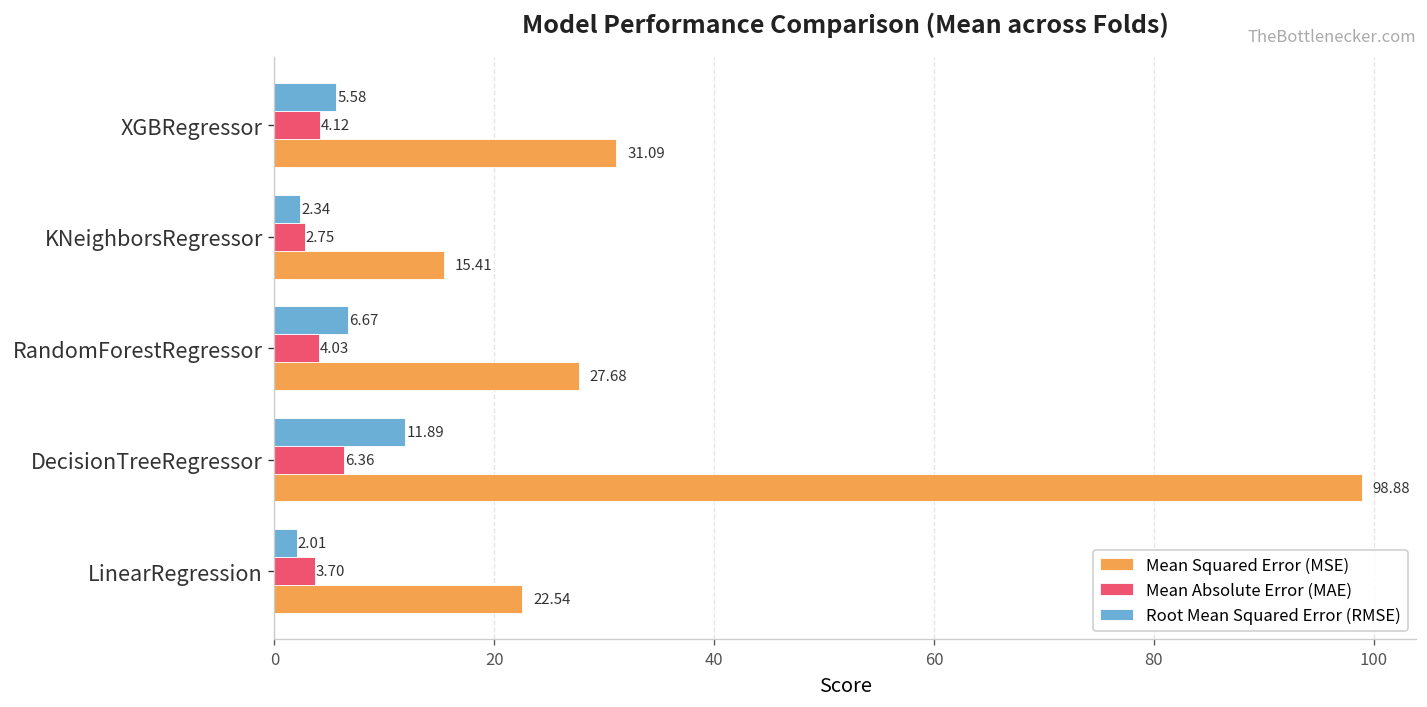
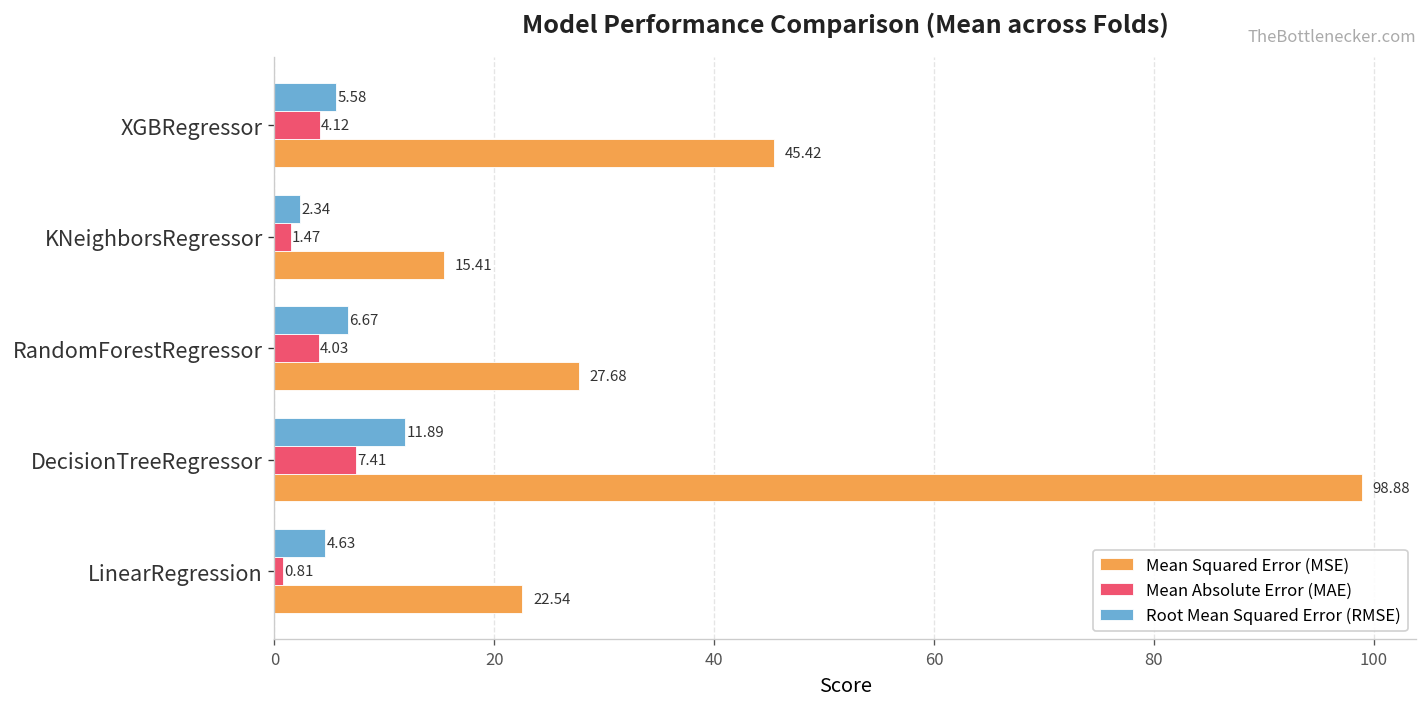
Mean Squared Error (MSE), XGBRegressor: 31.09 -> 45.42
Mean Absolute Error (MAE), KNeighborsRegressor: 2.75 -> 1.47
Mean Absolute Error (MAE), DecisionTreeRegressor: 6.36 -> 7.41
Root Mean Squared Error (RMSE), LinearRegression: 2.01 -> 4.63
Mean Absolute Error (MAE), LinearRegression: 3.70 -> 0.81
